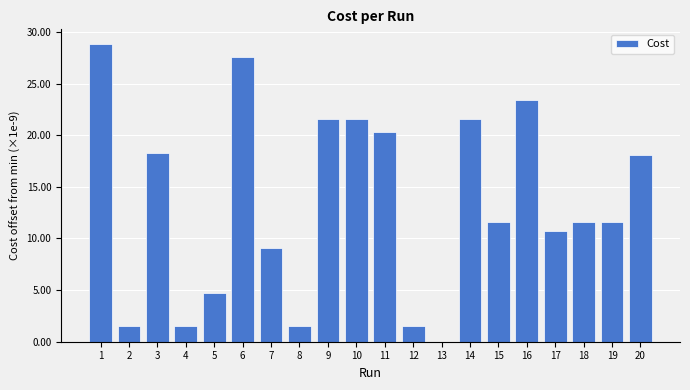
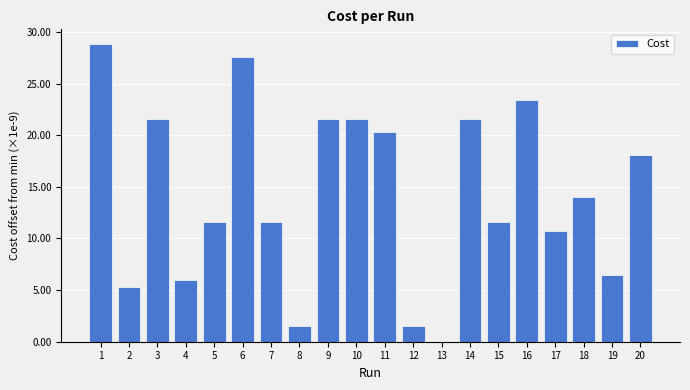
2: 1.6 -> 5.3
3: 18.3 -> 21.6
4: 1.6 -> 6.0
5: 4.7 -> 11.6
7: 9.1 -> 11.6
18: 11.6 -> 14.1
19: 11.6 -> 6.4
